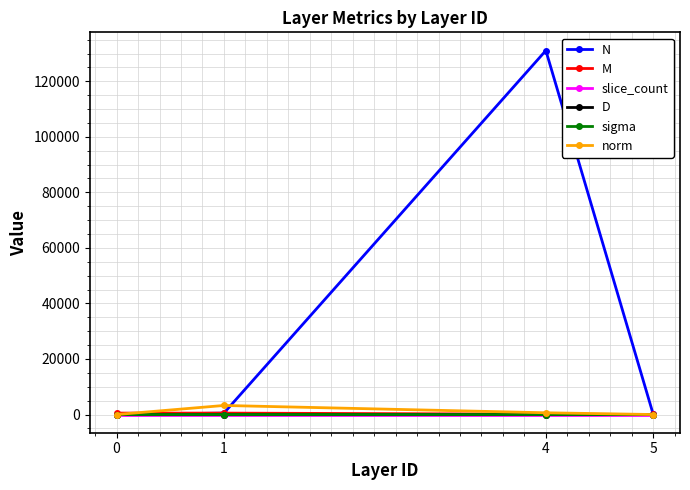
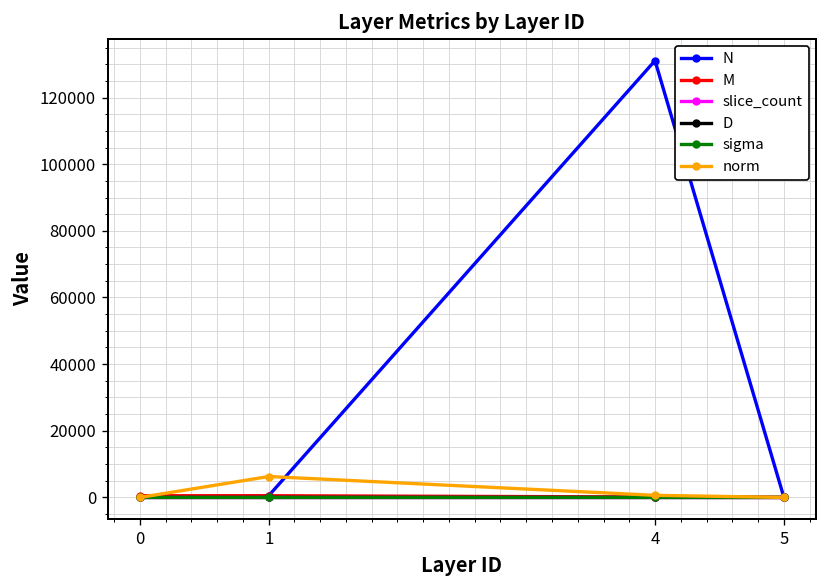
norm, 1: 3000 -> 6000
